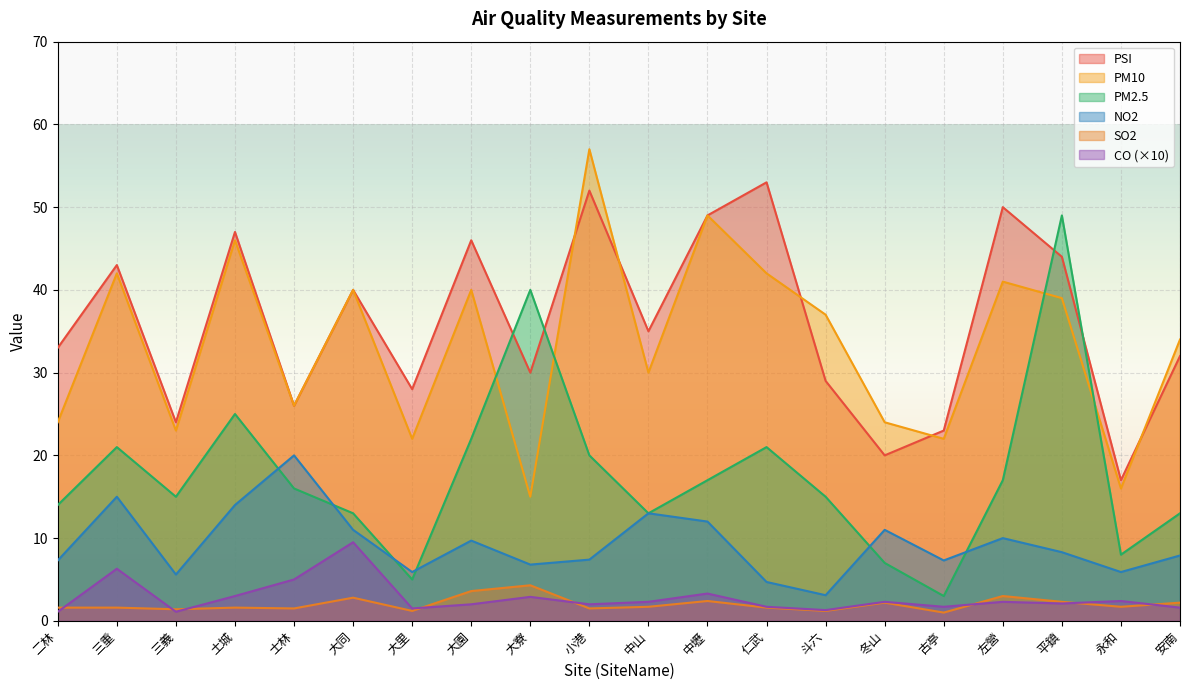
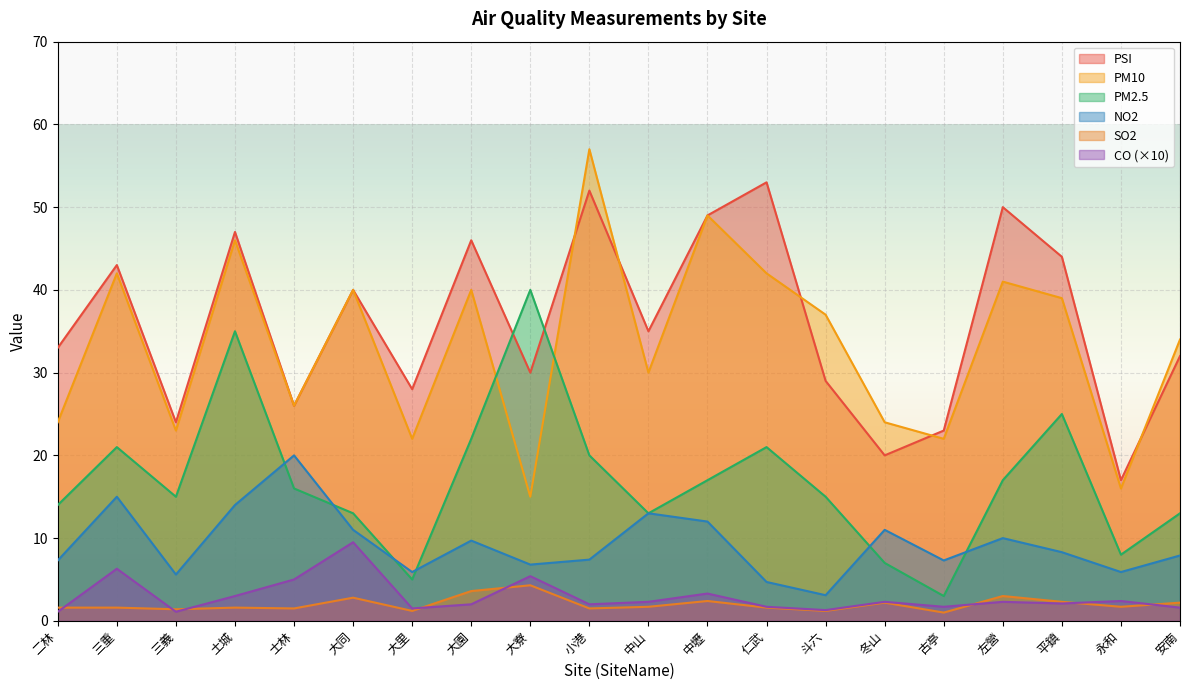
PM2.5, 土城: 25 -> 35
CO (×10), 大寮: 3 -> 5
PM2.5, 平鎮: 49 -> 25
